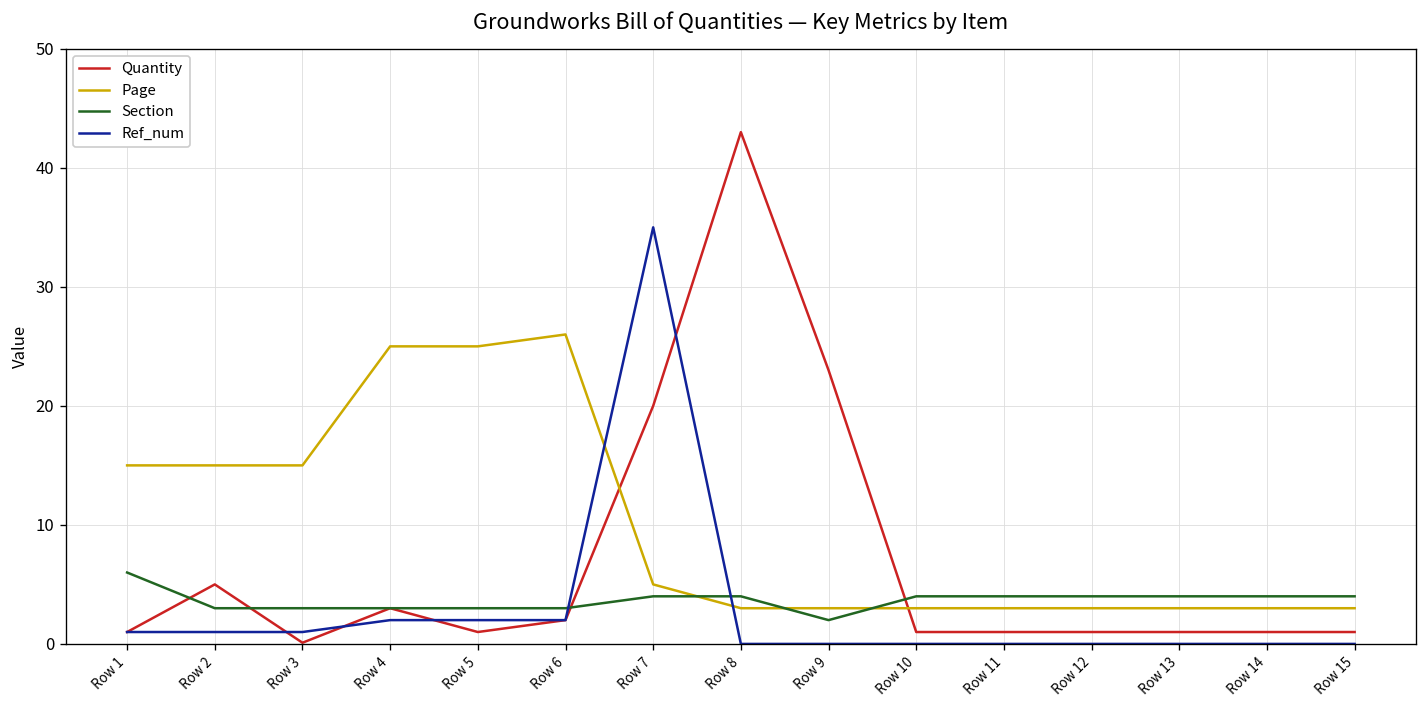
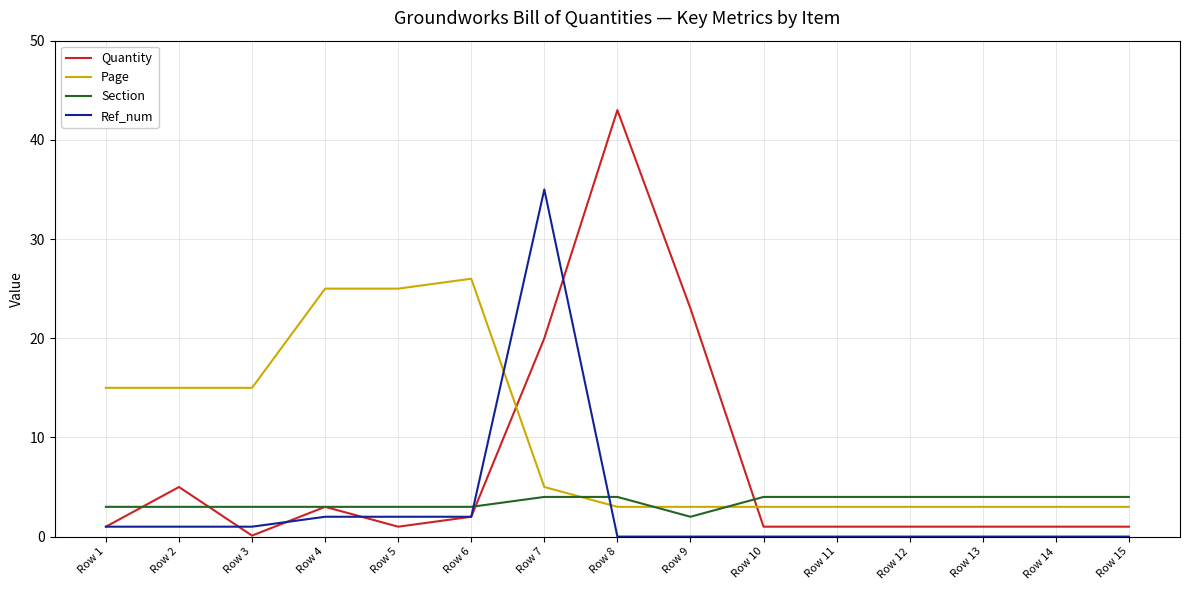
Section, Row 1: 6 -> 3
